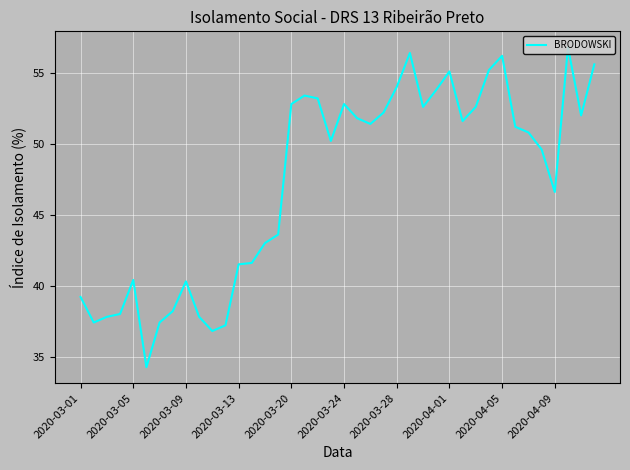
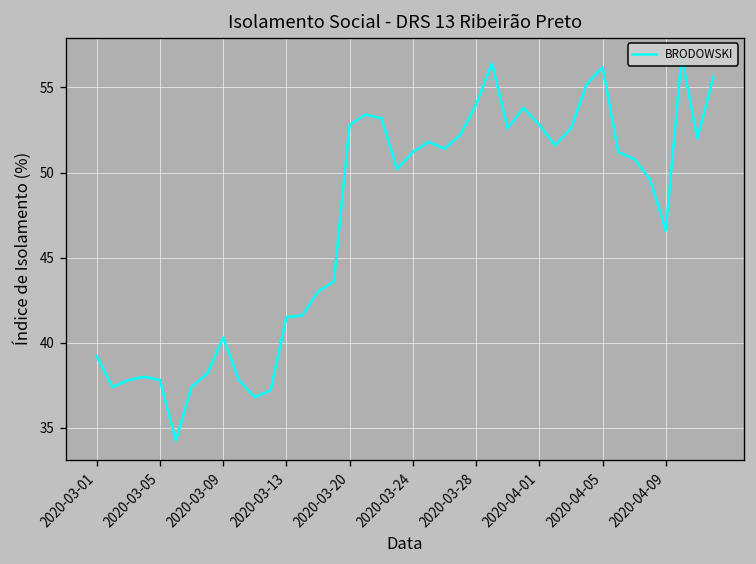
2020-03-05: 40.4 -> 37.8
2020-03-24: 52.8 -> 51.2
2020-04-01: 55.1 -> 52.8
